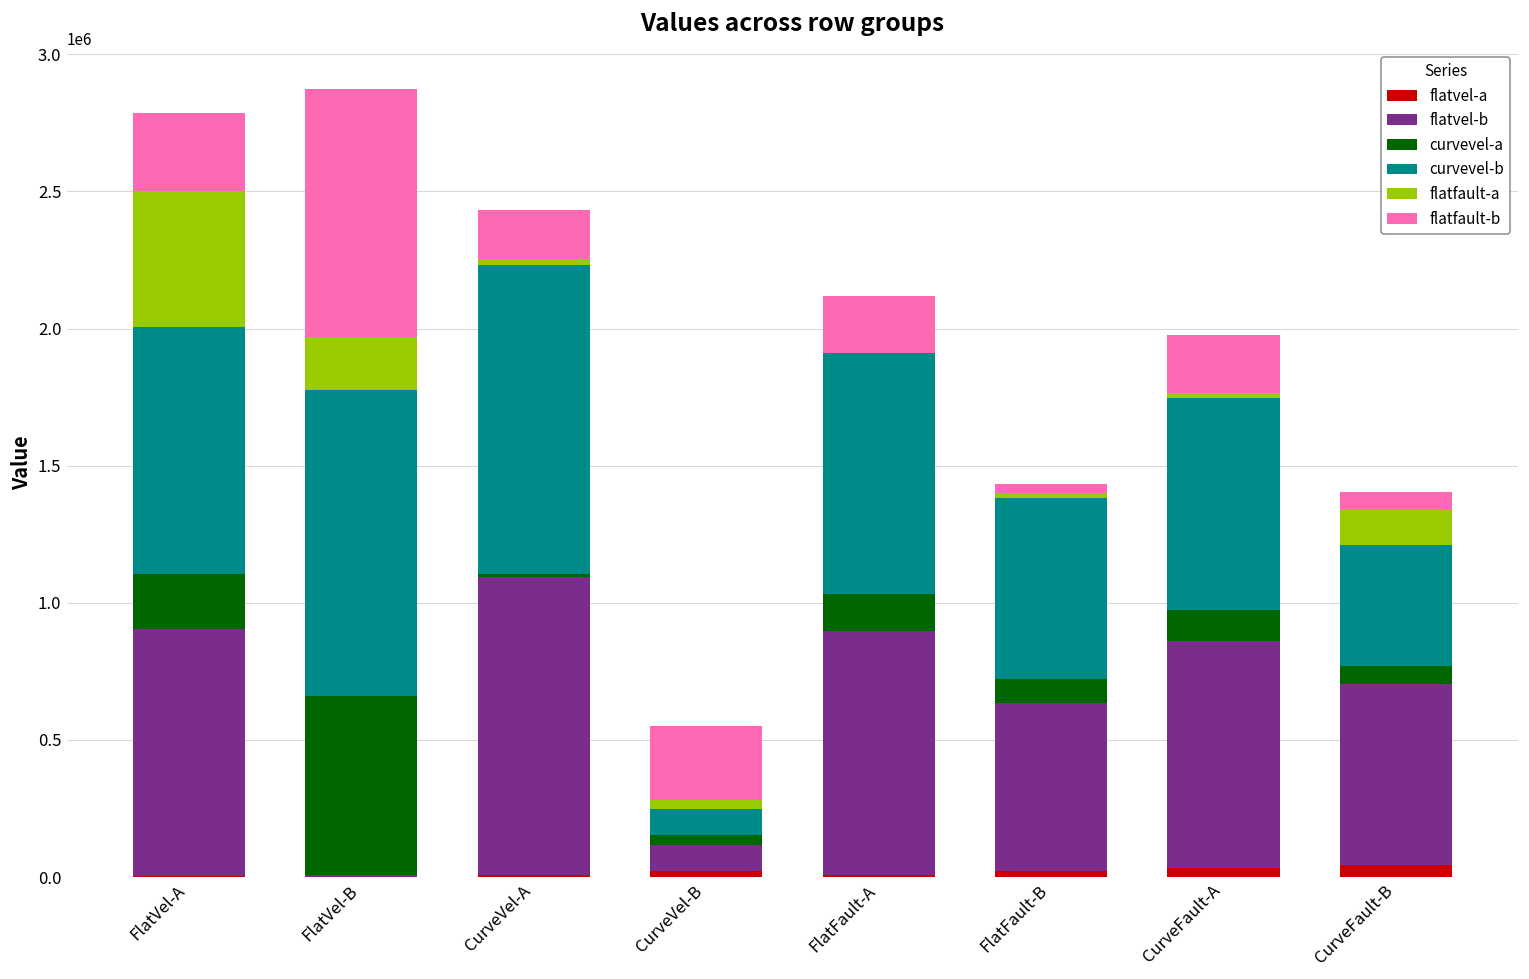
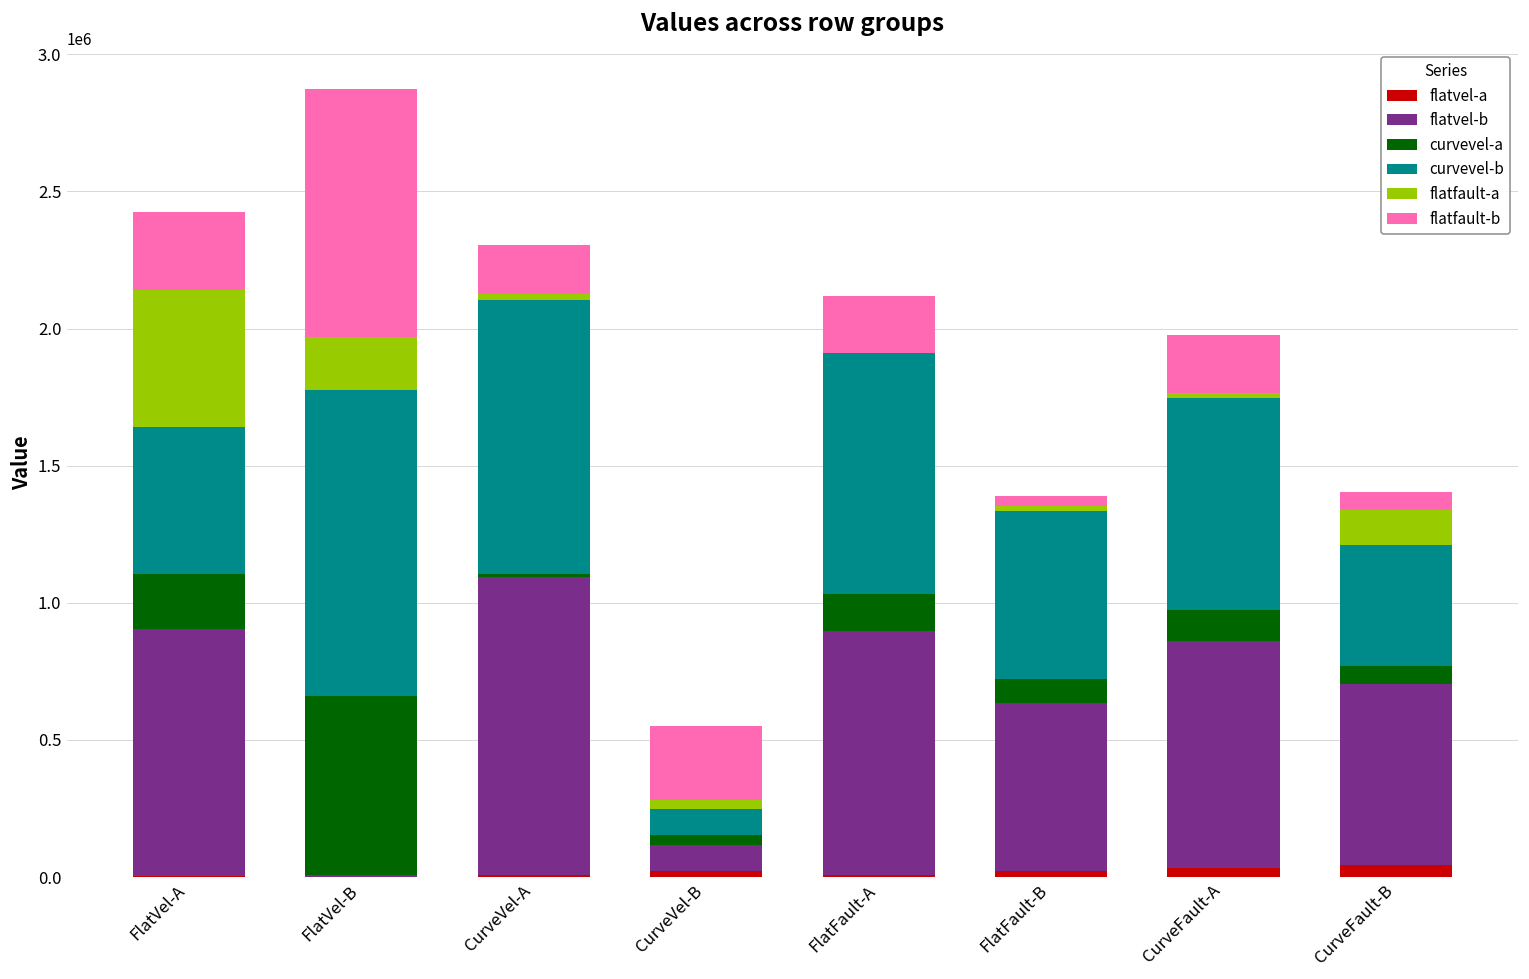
curvevel-b, FlatVel-A: 900000 -> 540000
curvevel-b, CurveVel-A: 1120000 -> 1000000
curvevel-b, FlatFault-B: 660000 -> 610000
